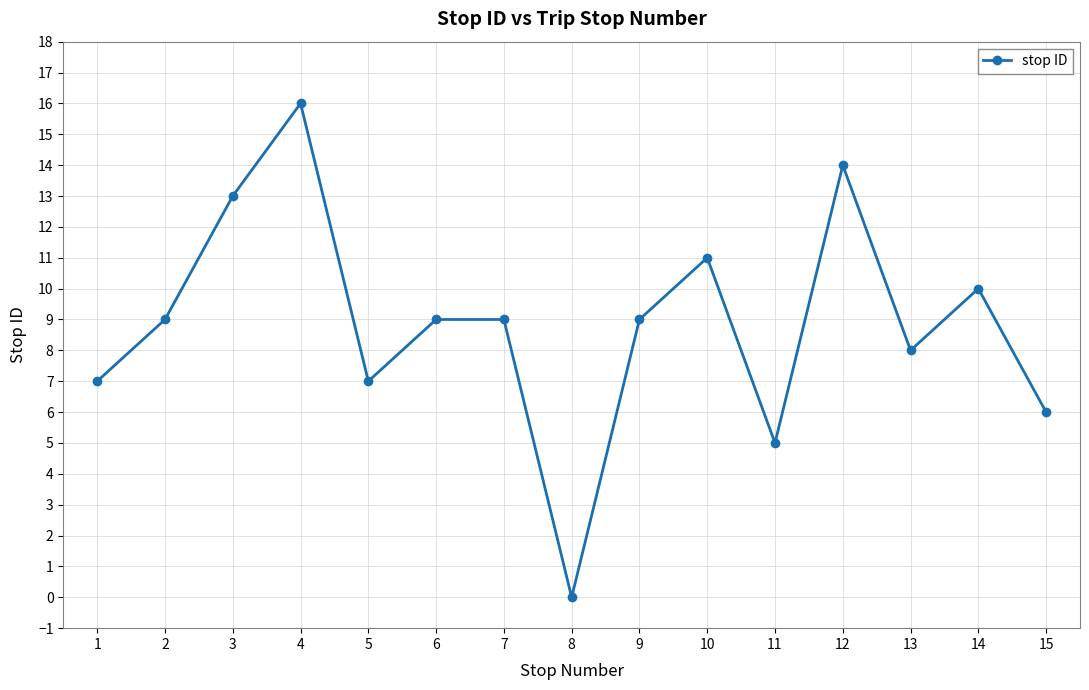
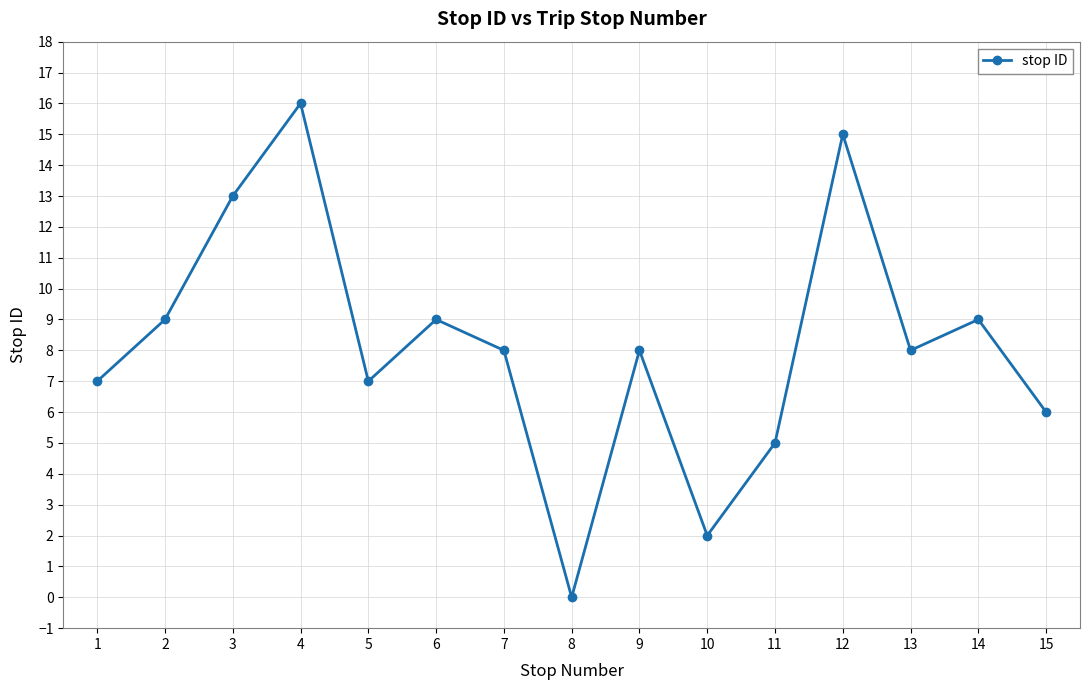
7: 9 -> 8
9: 9 -> 8
10: 11 -> 2
12: 14 -> 15
14: 10 -> 9
